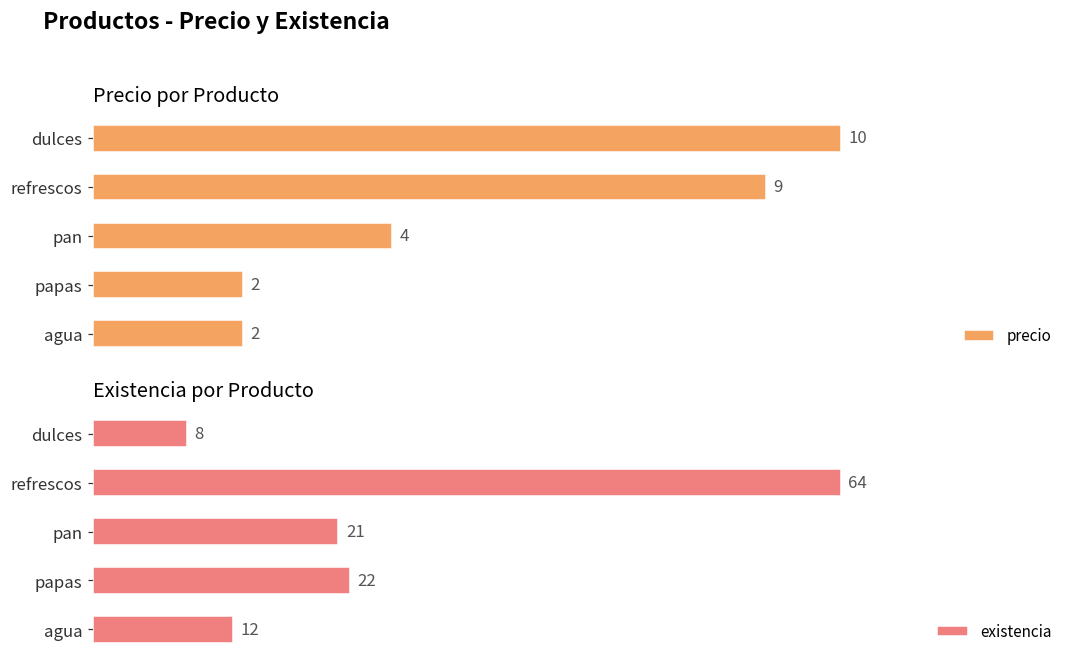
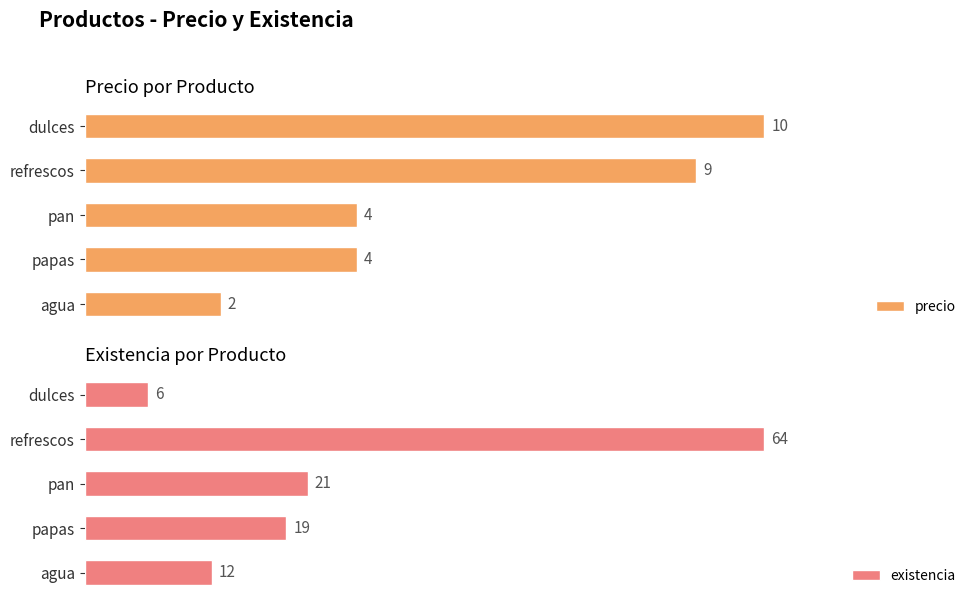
Precio por Producto, papas: 2 -> 4
Existencia por Producto, dulces: 8 -> 6
Existencia por Producto, papas: 22 -> 19
